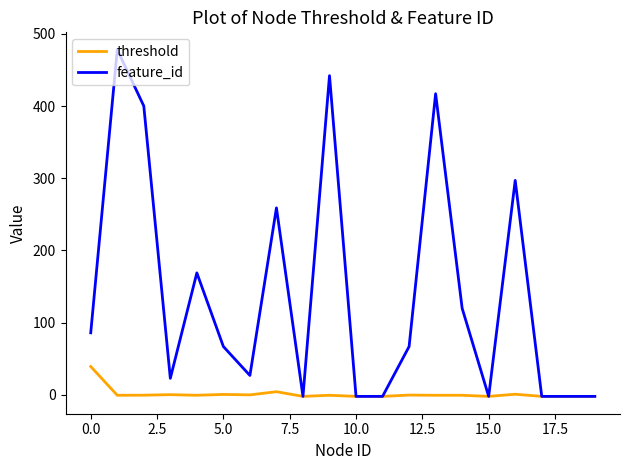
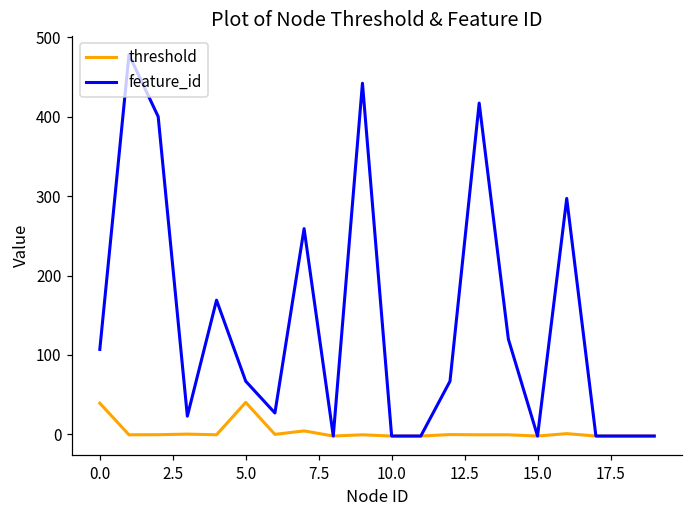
feature_id, 0.0: 90 -> 110
threshold, 5.0: 0 -> 40
